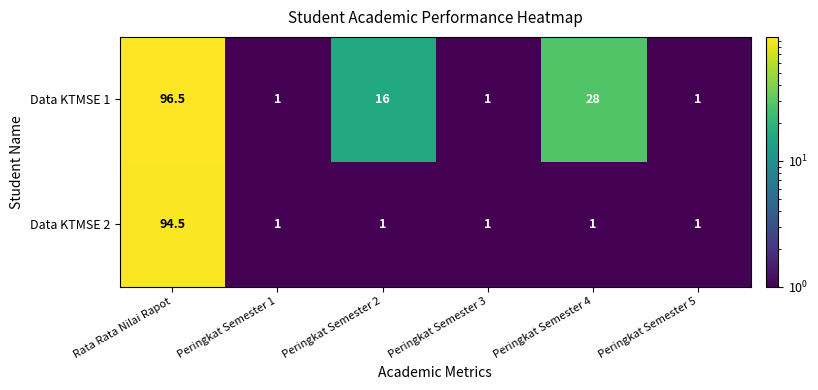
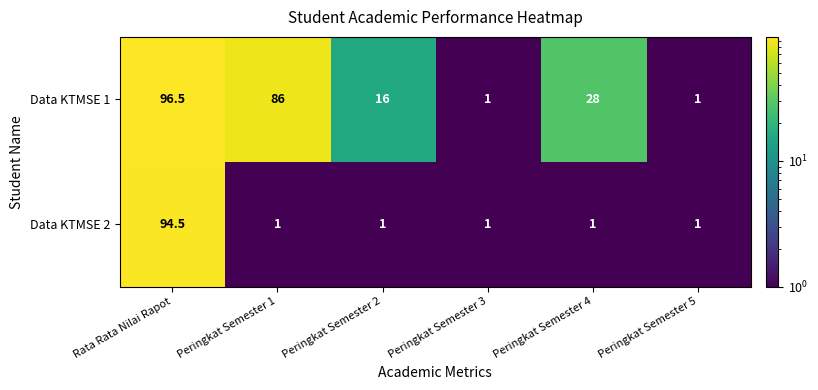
Data KTMSE 1, Peringkat Semester 1: 1 -> 86
